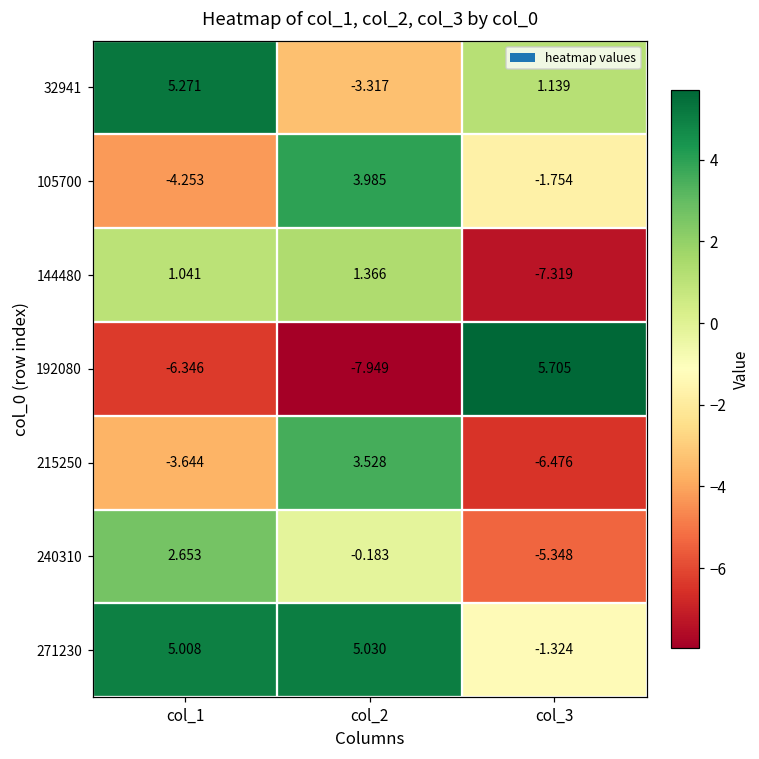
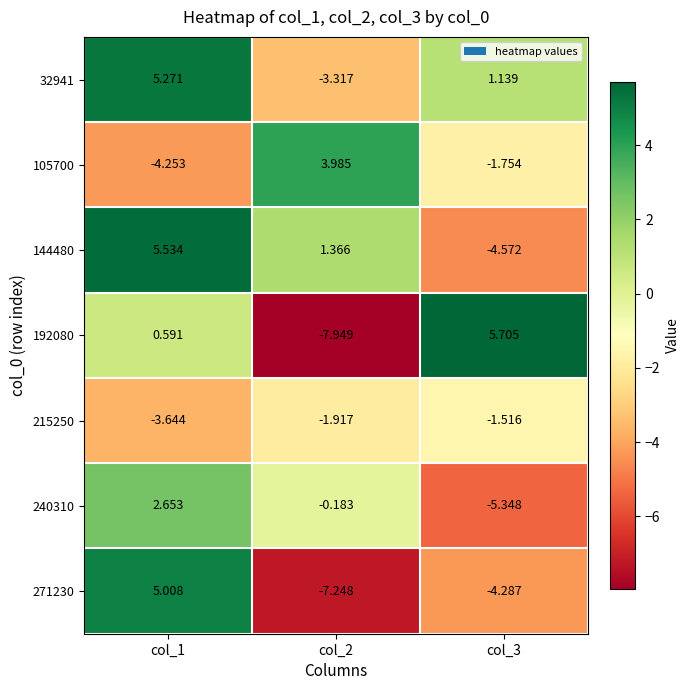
144480, col_1: 1.041 -> 5.534
144480, col_3: -7.319 -> -4.572
192080, col_1: -6.346 -> 0.591
215250, col_2: 3.528 -> -1.917
215250, col_3: -6.476 -> -1.516
271230, col_2: 5.030 -> -7.248
271230, col_3: -1.324 -> -4.287
